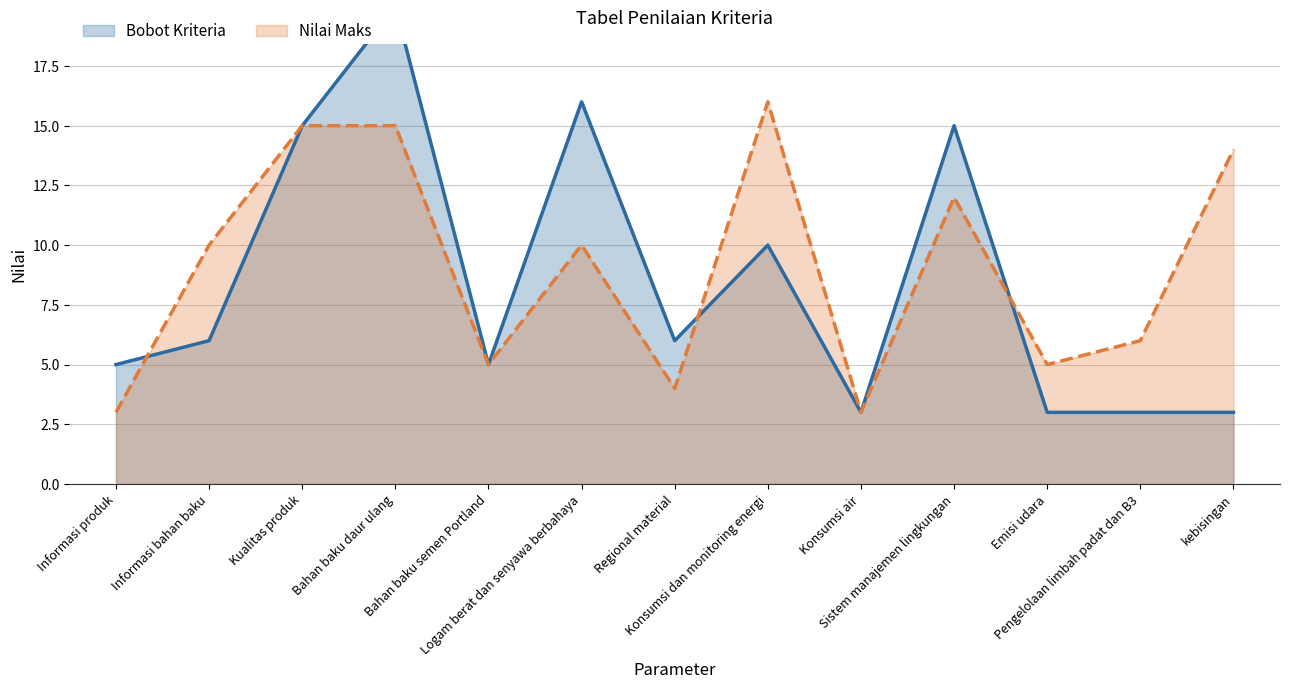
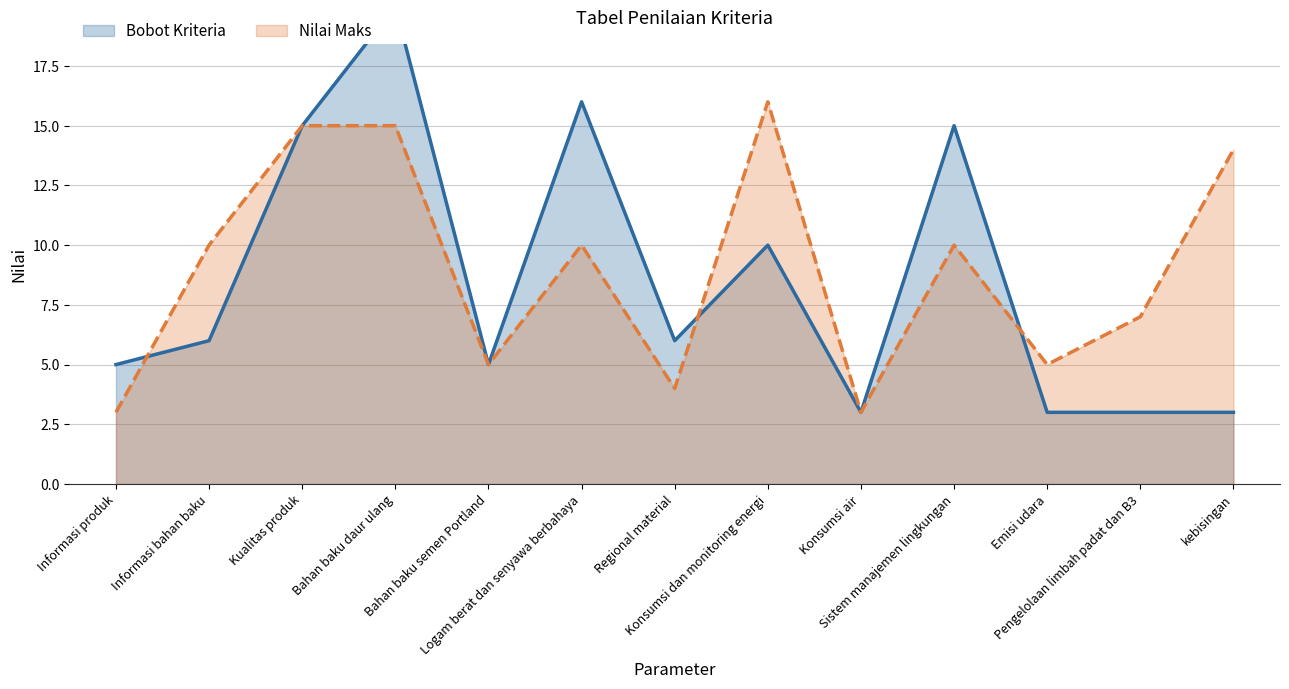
Nilai Maks, Sistem manajemen lingkungan: 12 -> 10
Nilai Maks, Pengelolaan limbah padat dan B3: 6 -> 7
